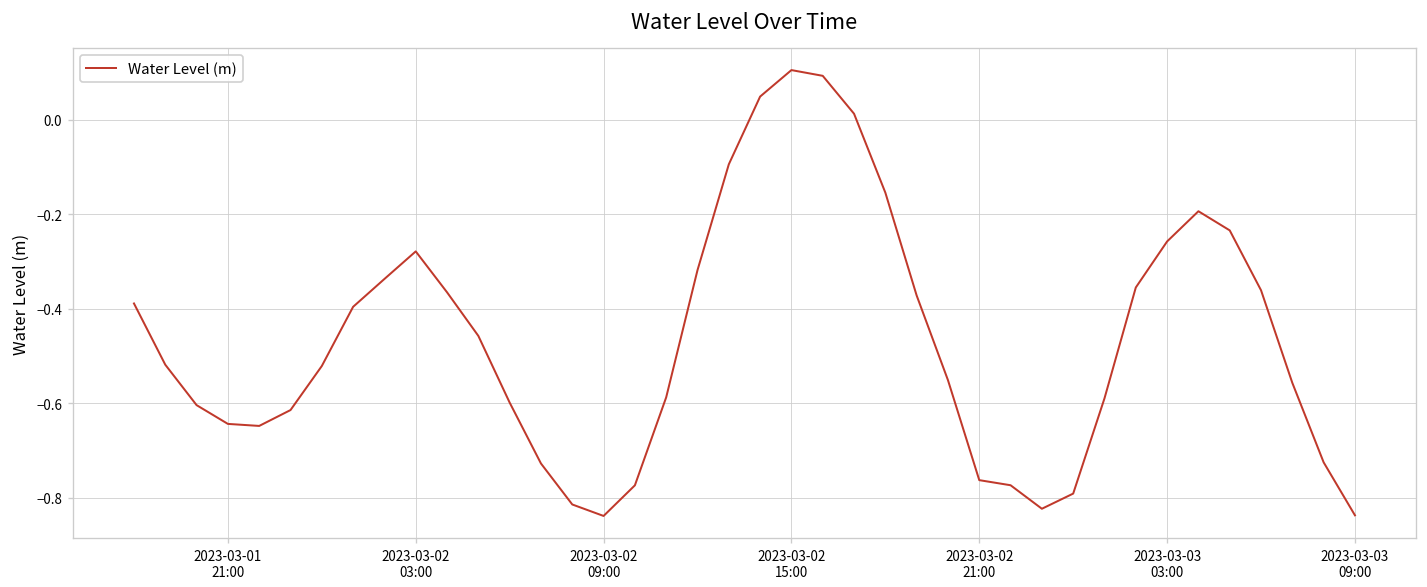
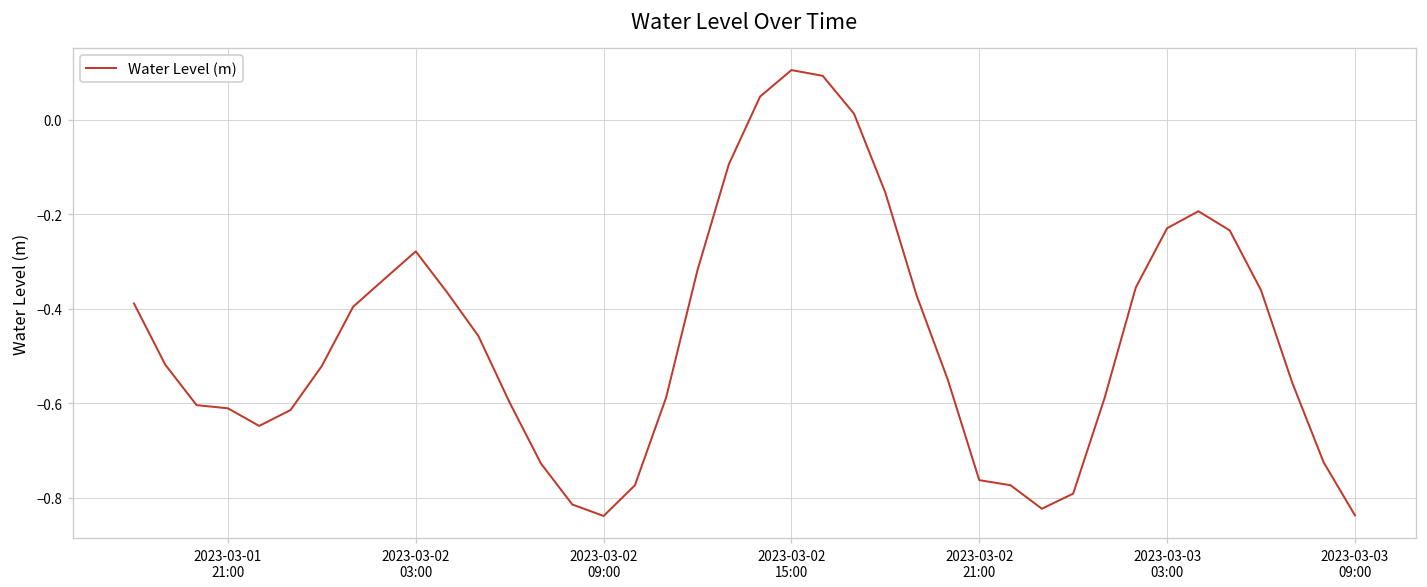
2023-03-01 21:00: -0.64 -> -0.61
2023-03-03 03:00: -0.26 -> -0.23
